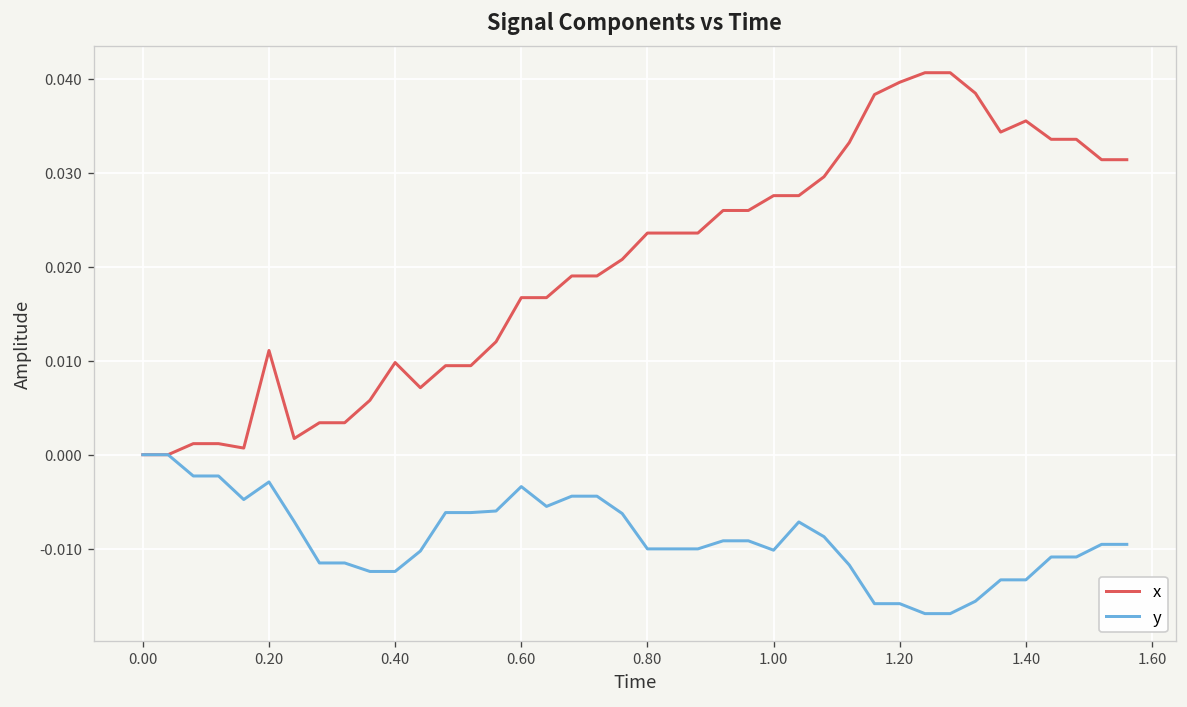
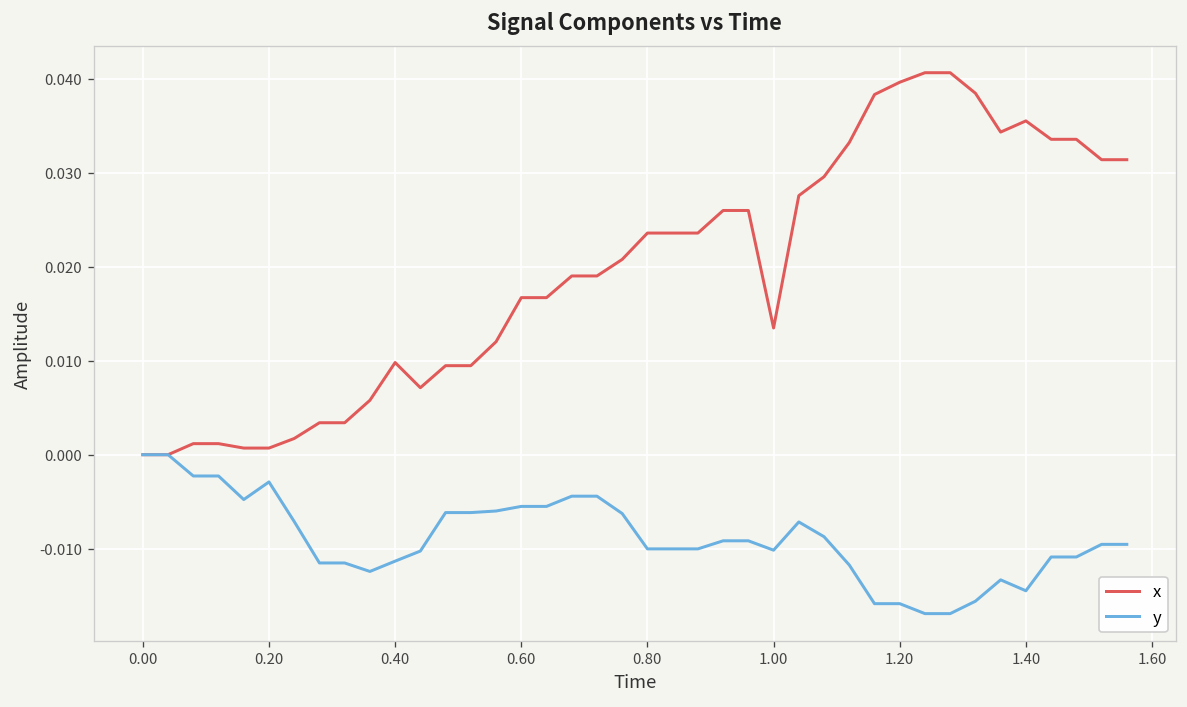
x, 0.20: 0.011 -> 0.001
y, 0.40: -0.012 -> -0.011
y, 0.60: -0.003 -> -0.005
x, 1.00: 0.028 -> 0.013
y, 1.40: -0.013 -> -0.014
